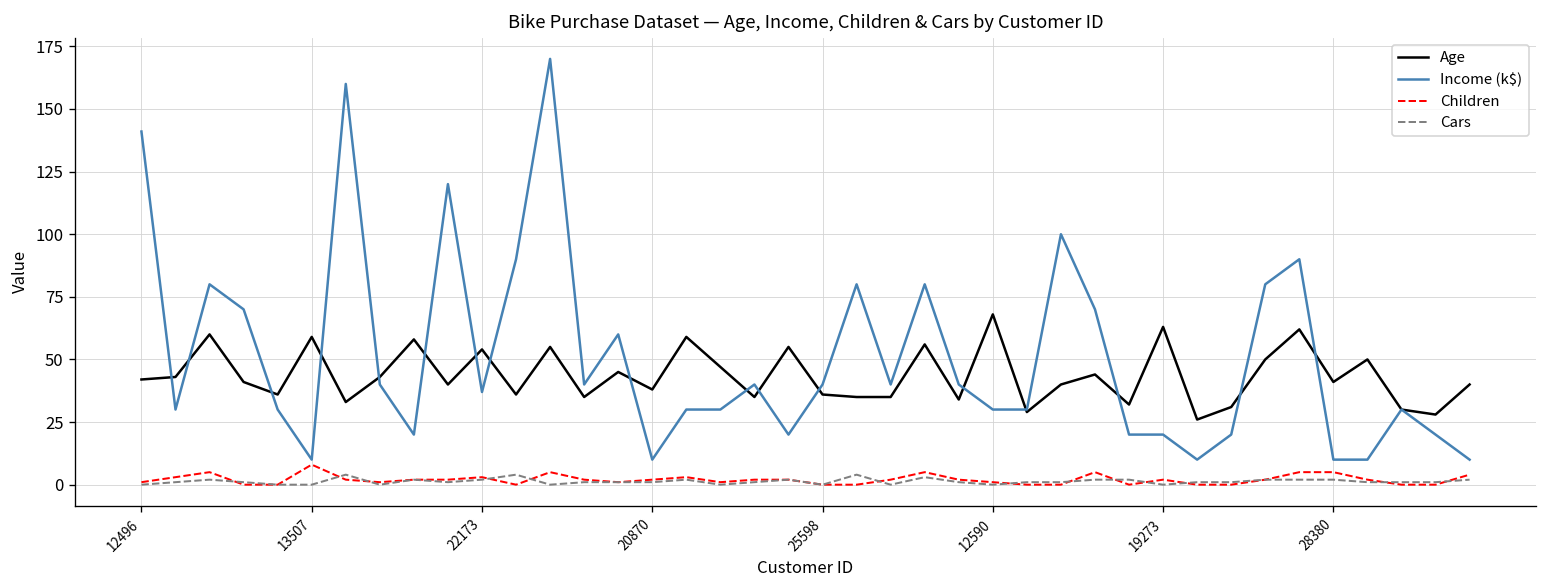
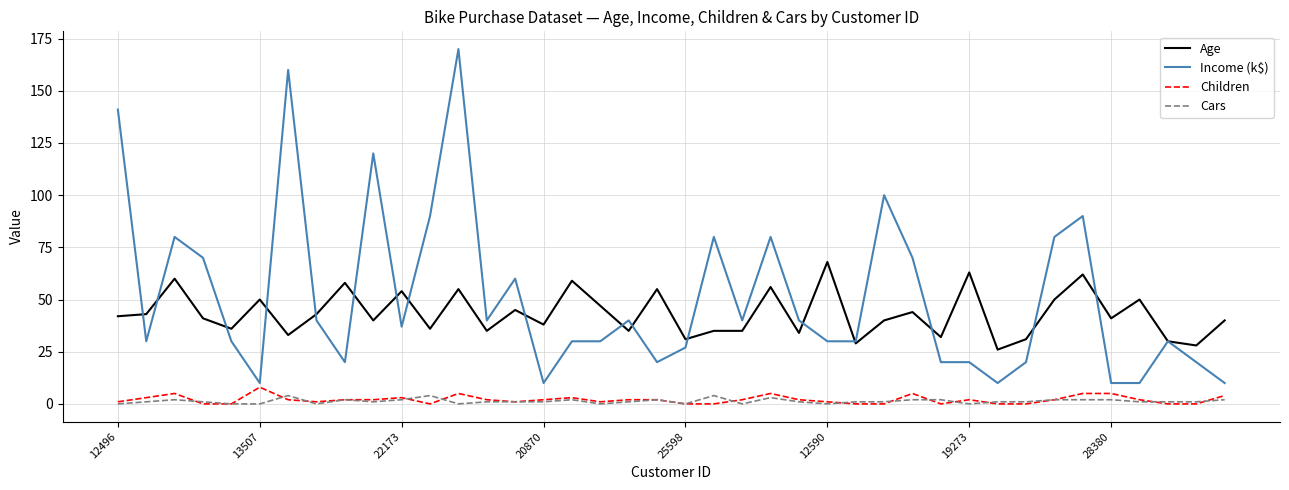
Age, 13507: 59 -> 50
Age, 25598: 36 -> 31
Income (k$), 25598: 40 -> 27
